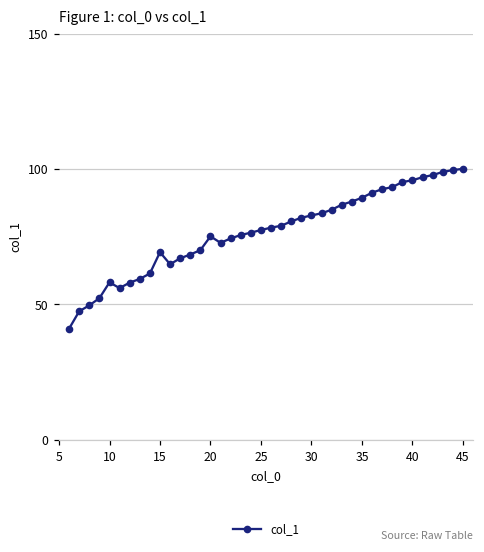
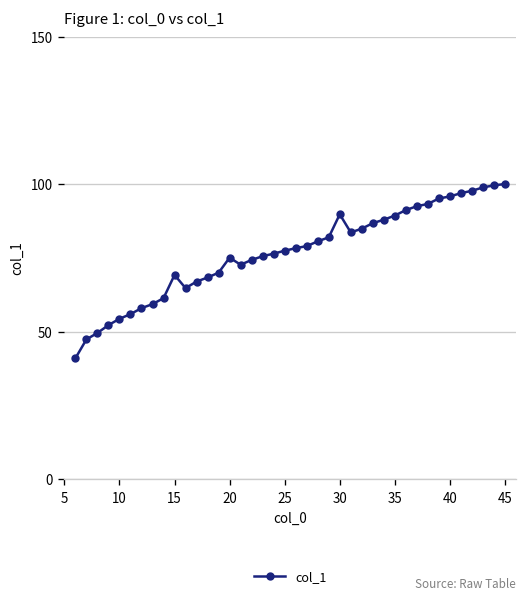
10: 58 -> 54
30: 83 -> 90
